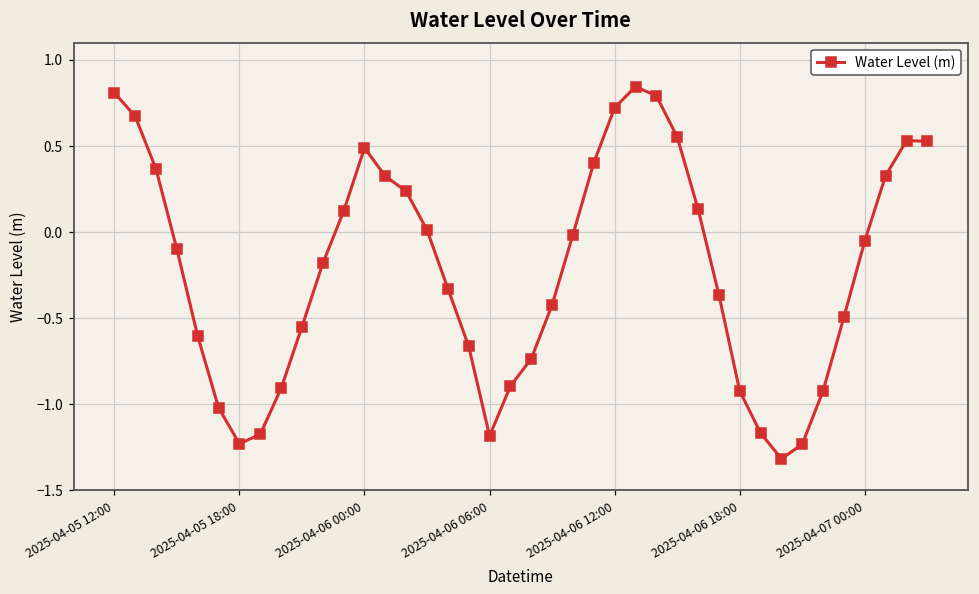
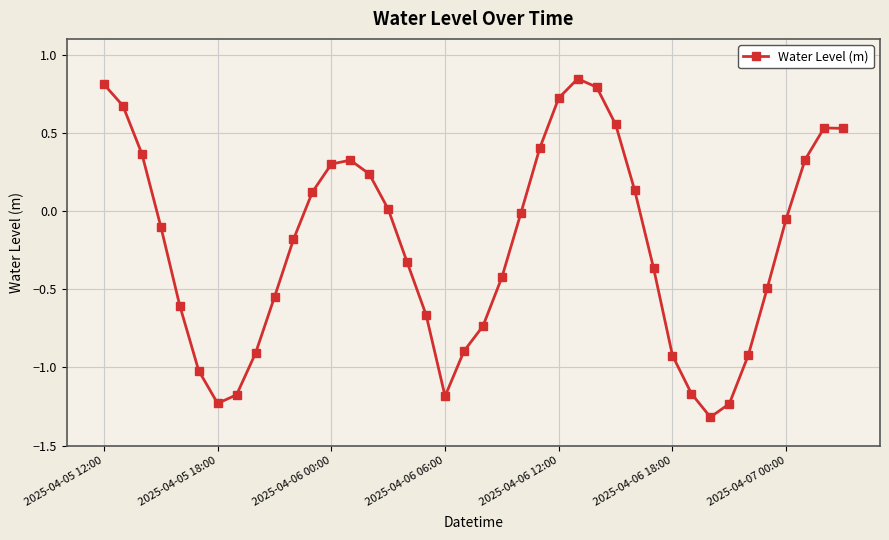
2025-04-06 00:00: 0.49 -> 0.30
